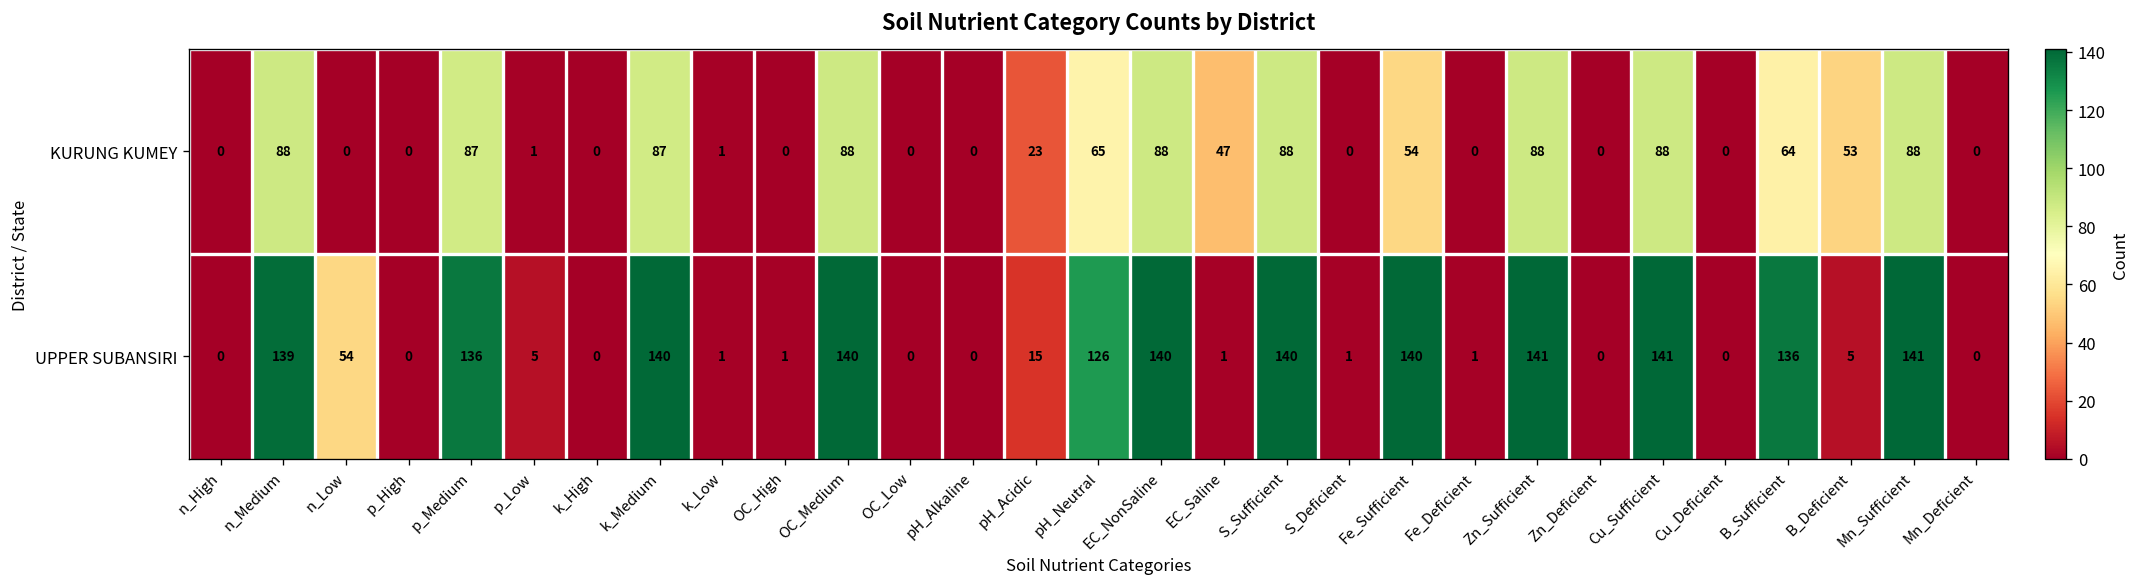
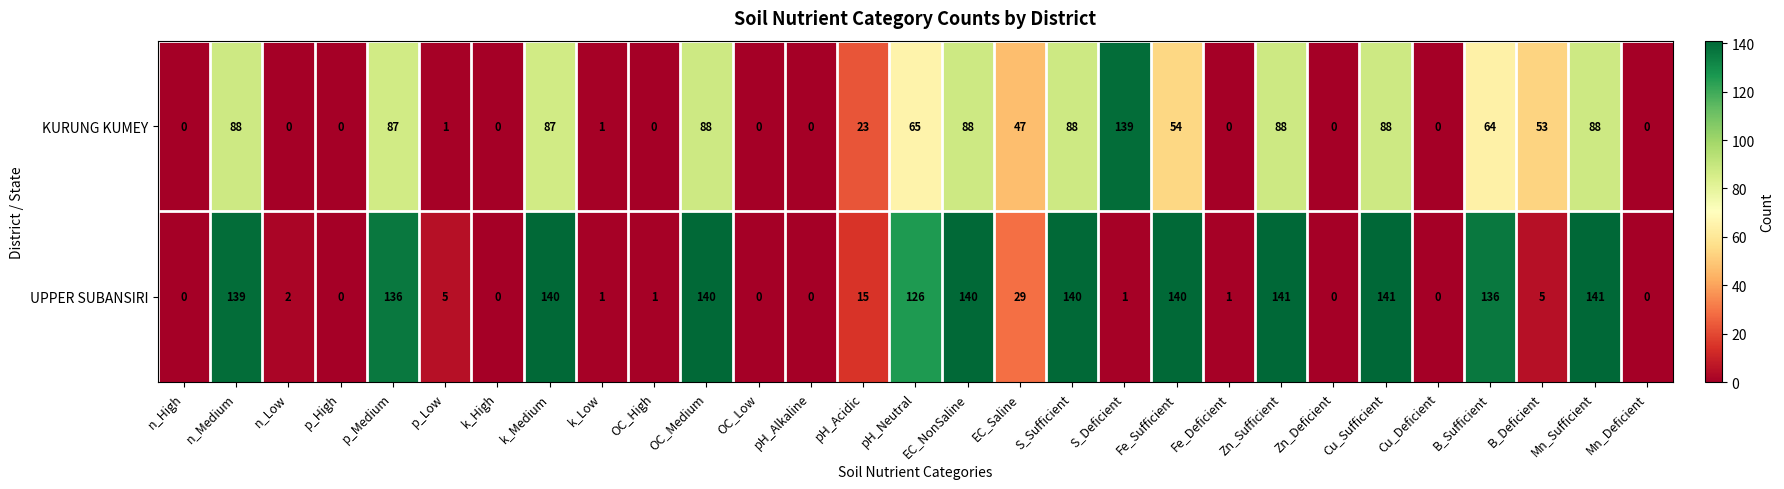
KURUNG KUMEY, S_Deficient: 0 -> 139
UPPER SUBANSIRI, n_Low: 54 -> 2
UPPER SUBANSIRI, EC_Saline: 1 -> 29
